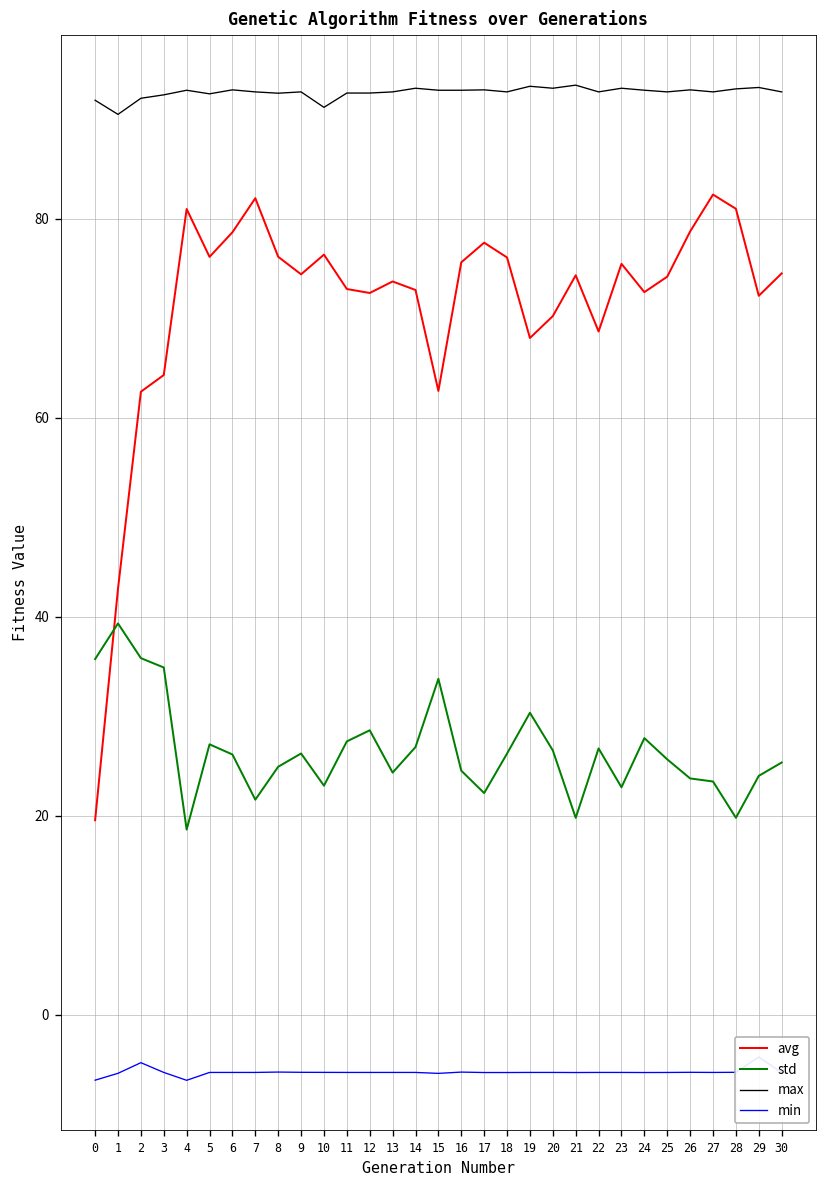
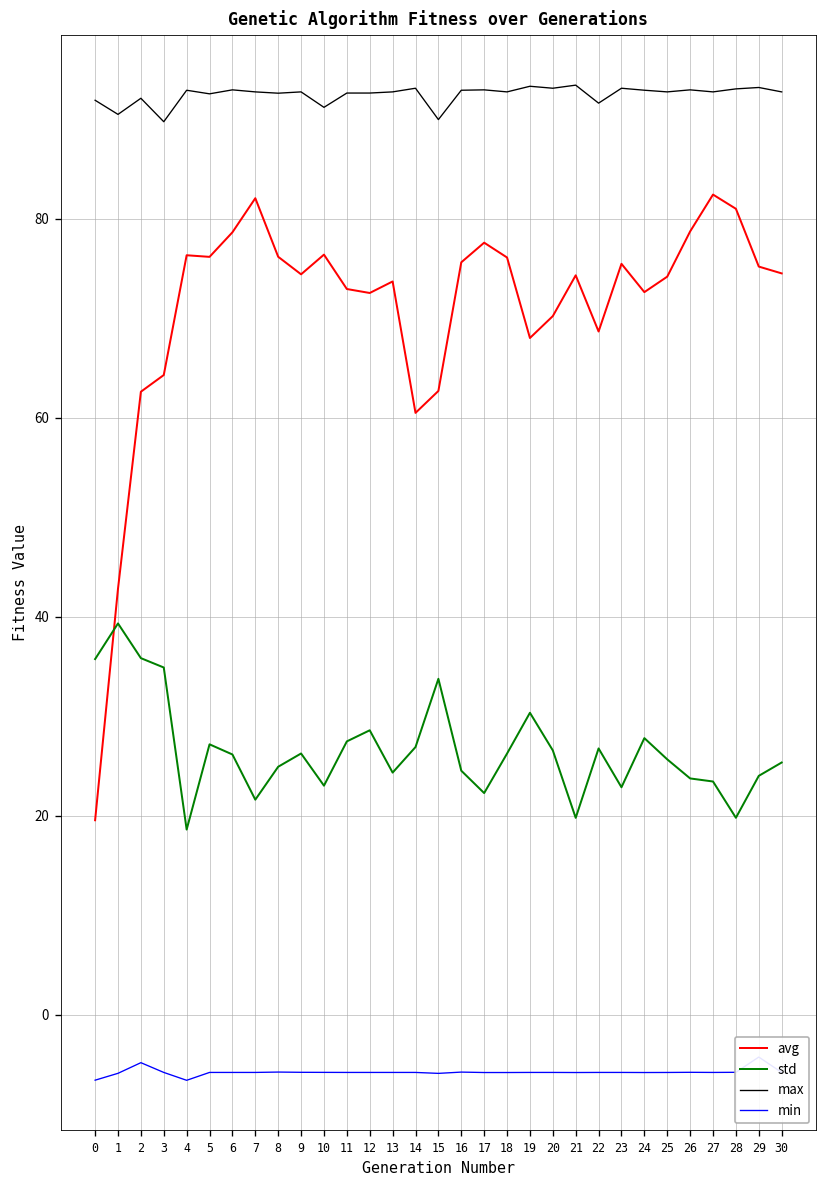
max, 3: 92 -> 90
avg, 4: 81 -> 76
avg, 14: 73 -> 61
max, 15: 93 -> 90
max, 22: 93 -> 92
avg, 29: 72 -> 75
